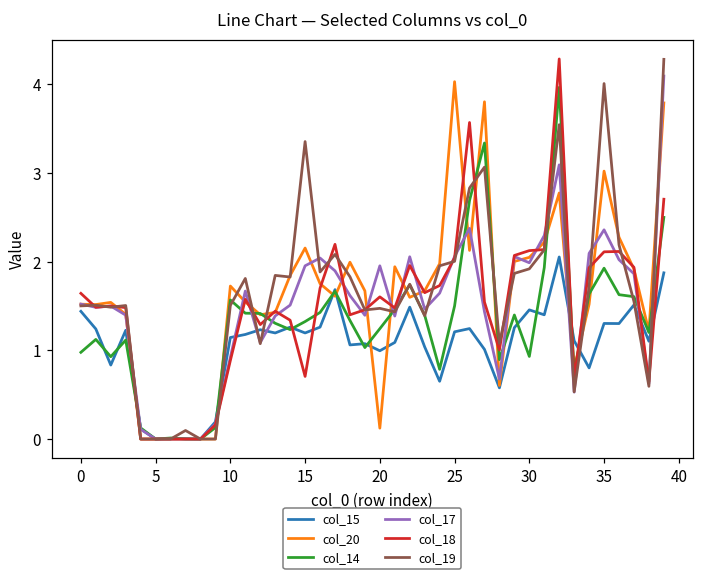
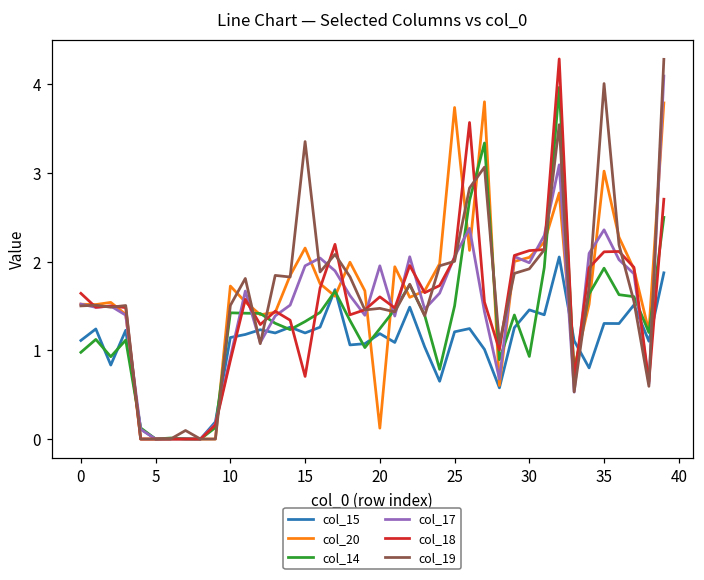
col_15, 0: 1.4 -> 1.1
col_14, 10: 1.6 -> 1.4
col_15, 20: 1.0 -> 1.2
col_20, 25: 4.0 -> 3.7
